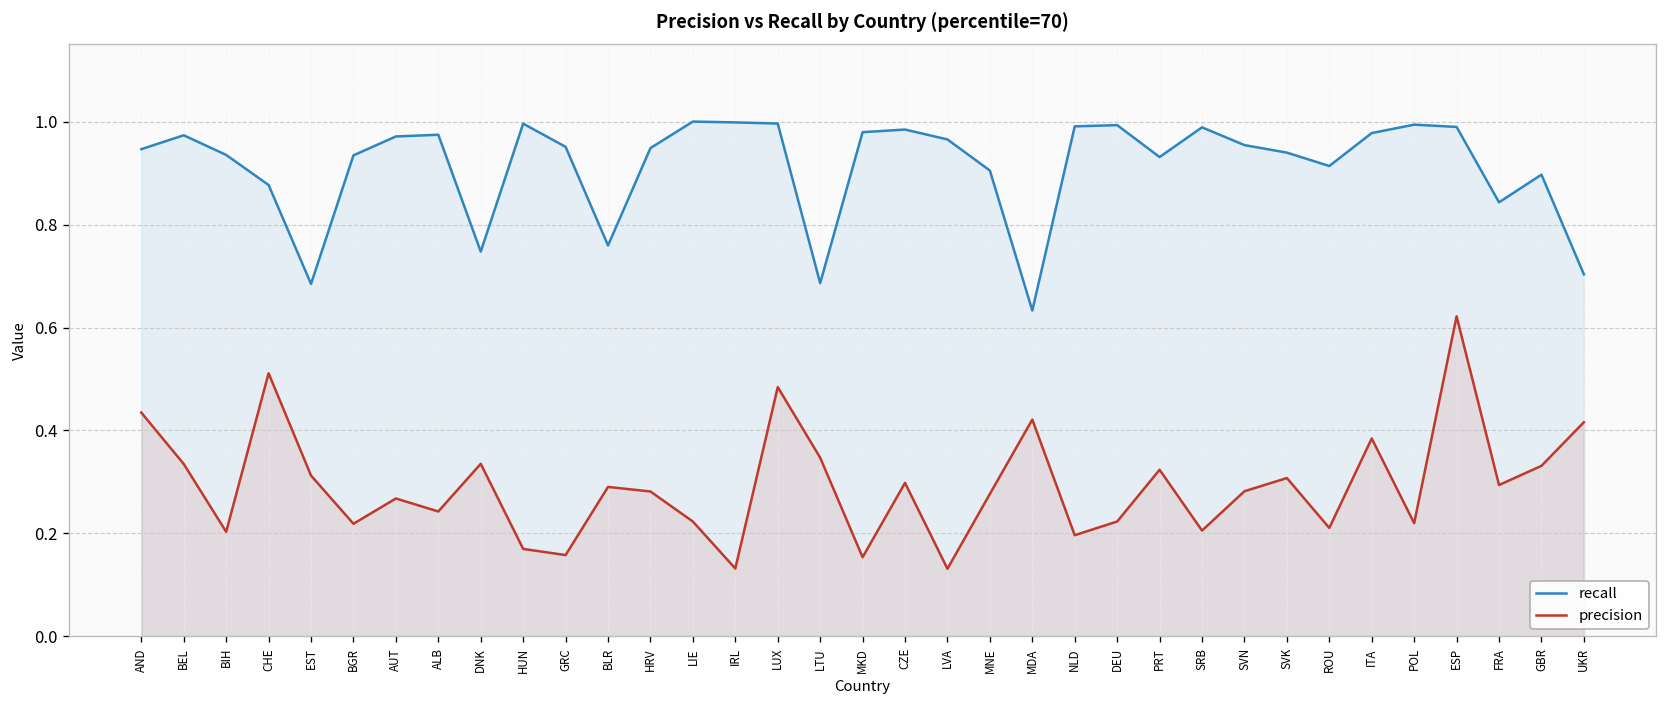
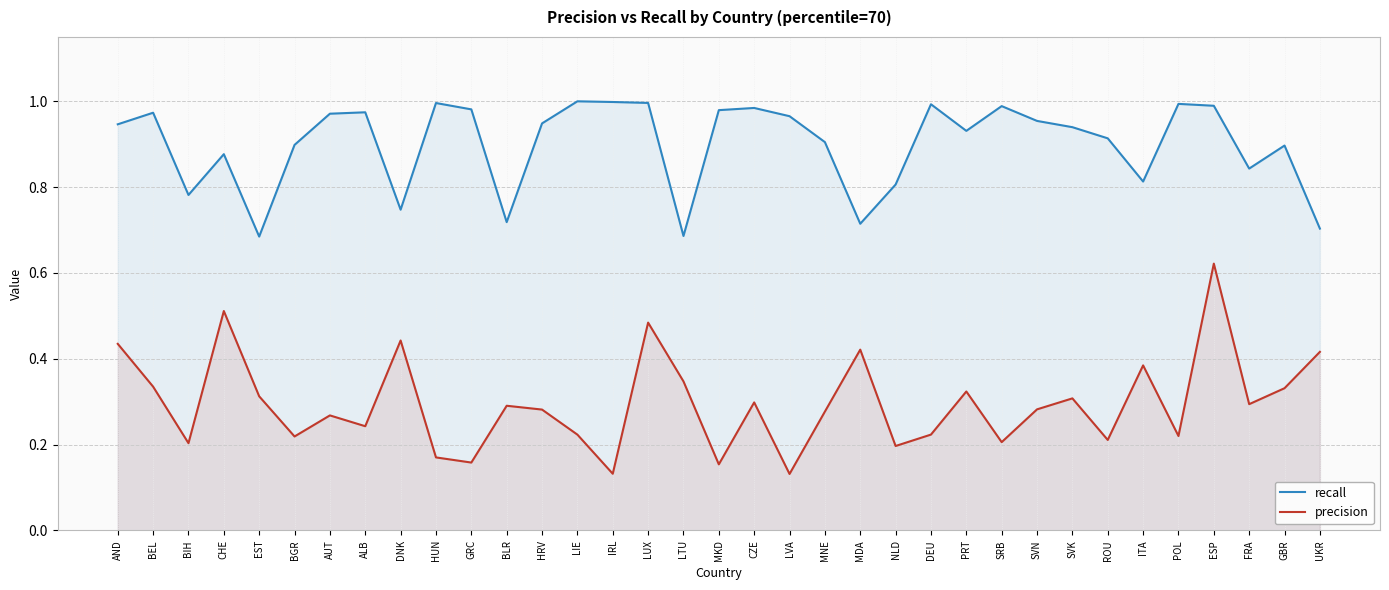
recall, BIH: 0.94 -> 0.78
recall, BGR: 0.93 -> 0.90
precision, DNK: 0.34 -> 0.44
recall, GRC: 0.95 -> 0.98
recall, BLR: 0.76 -> 0.72
recall, MDA: 0.63 -> 0.71
recall, NLD: 0.99 -> 0.81
recall, ITA: 0.98 -> 0.81
